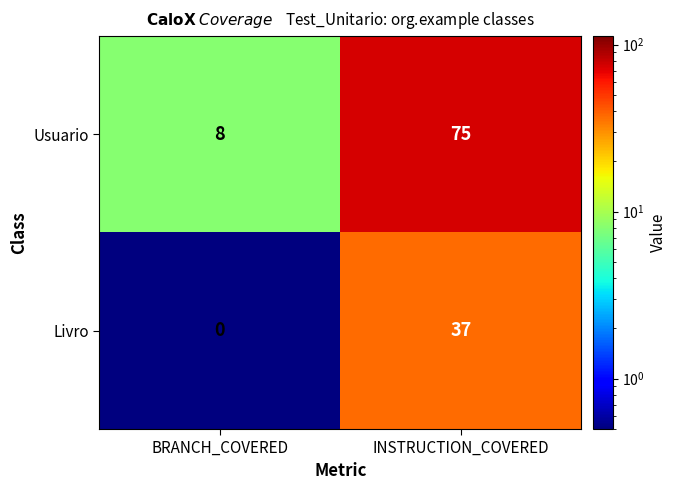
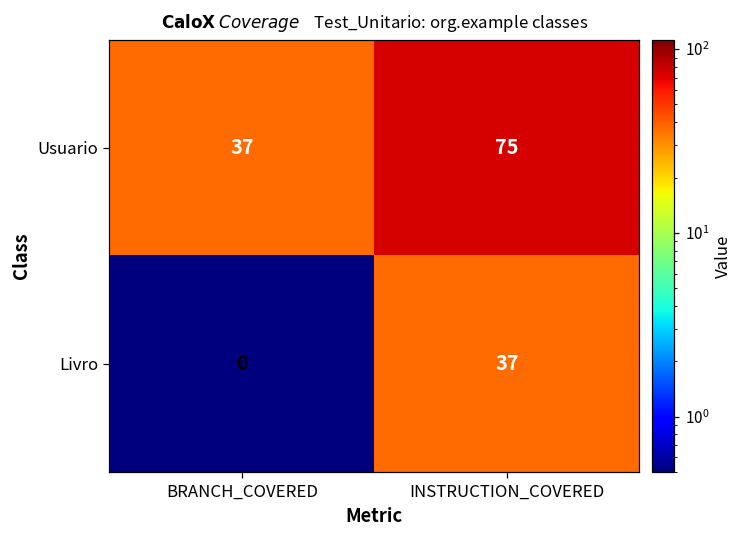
Usuario, BRANCH_COVERED: 8 -> 37
